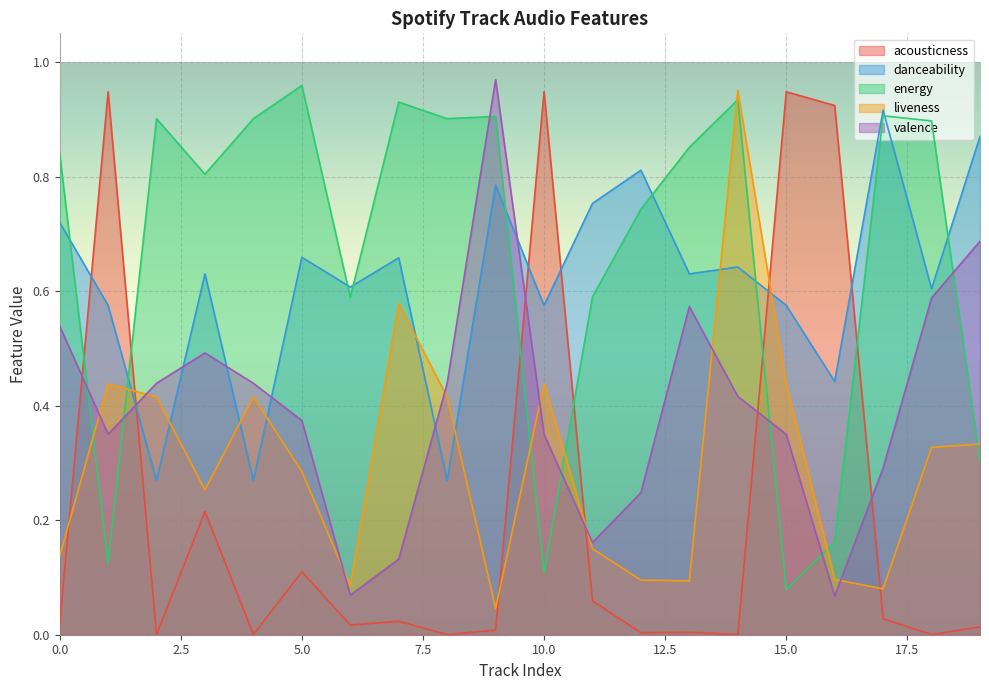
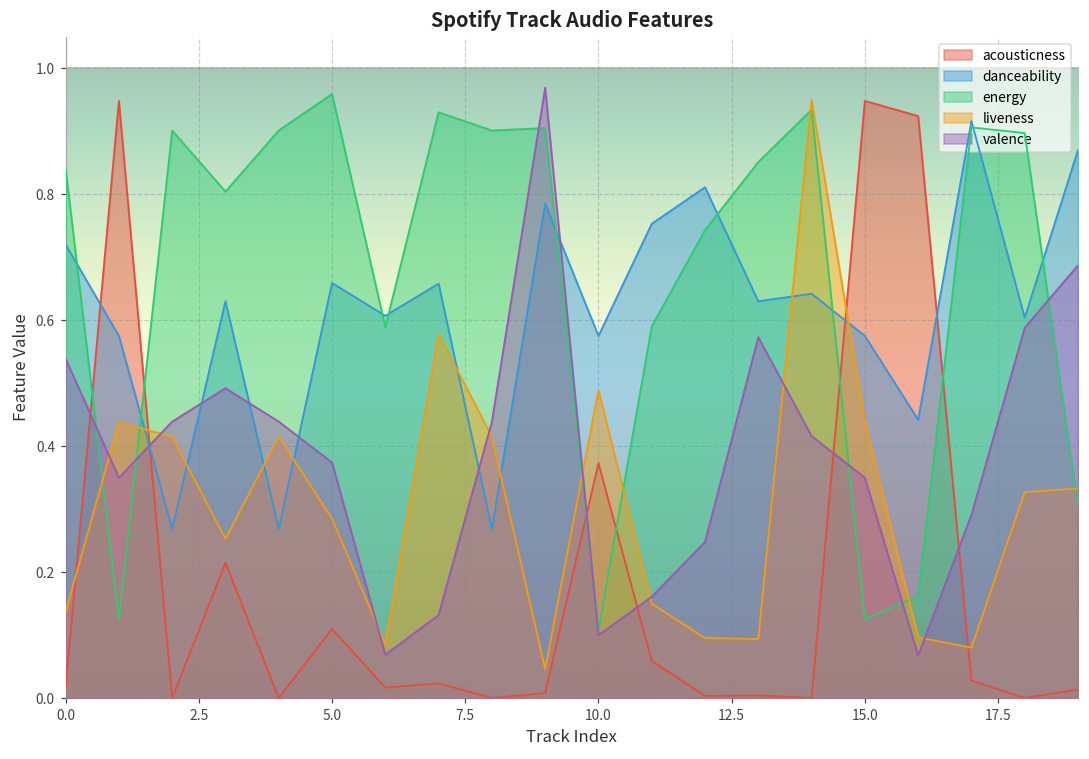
acousticness, 10.0: 0.95 -> 0.37
liveness, 10.0: 0.44 -> 0.49
valence, 10.0: 0.35 -> 0.10
energy, 15.0: 0.08 -> 0.13
